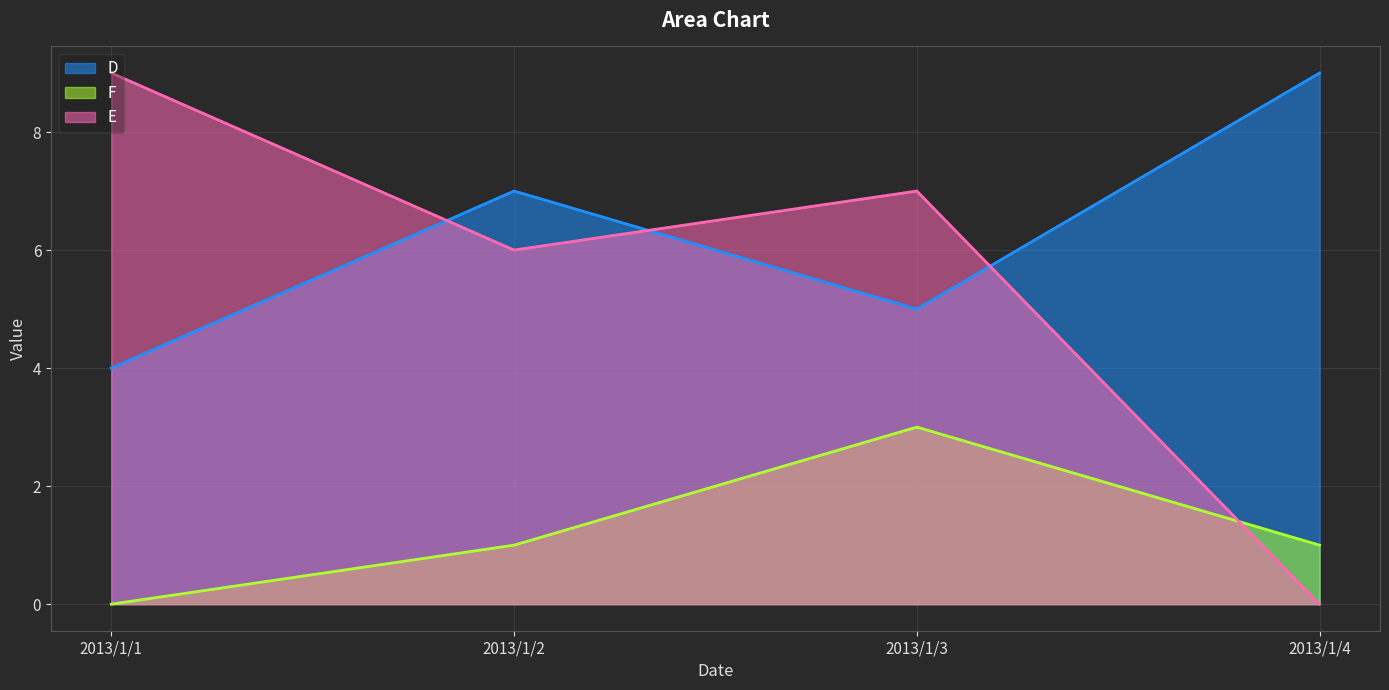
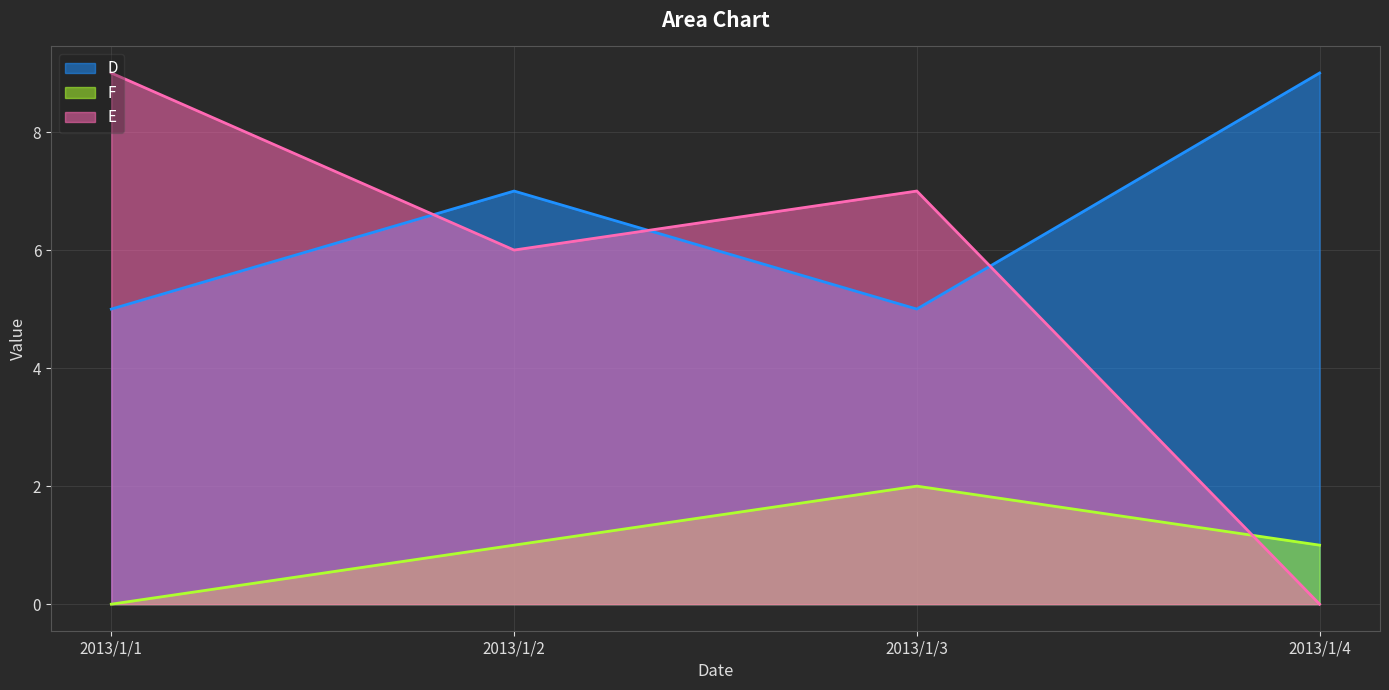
D, 2013/1/1: 4 -> 5
F, 2013/1/3: 3 -> 2
